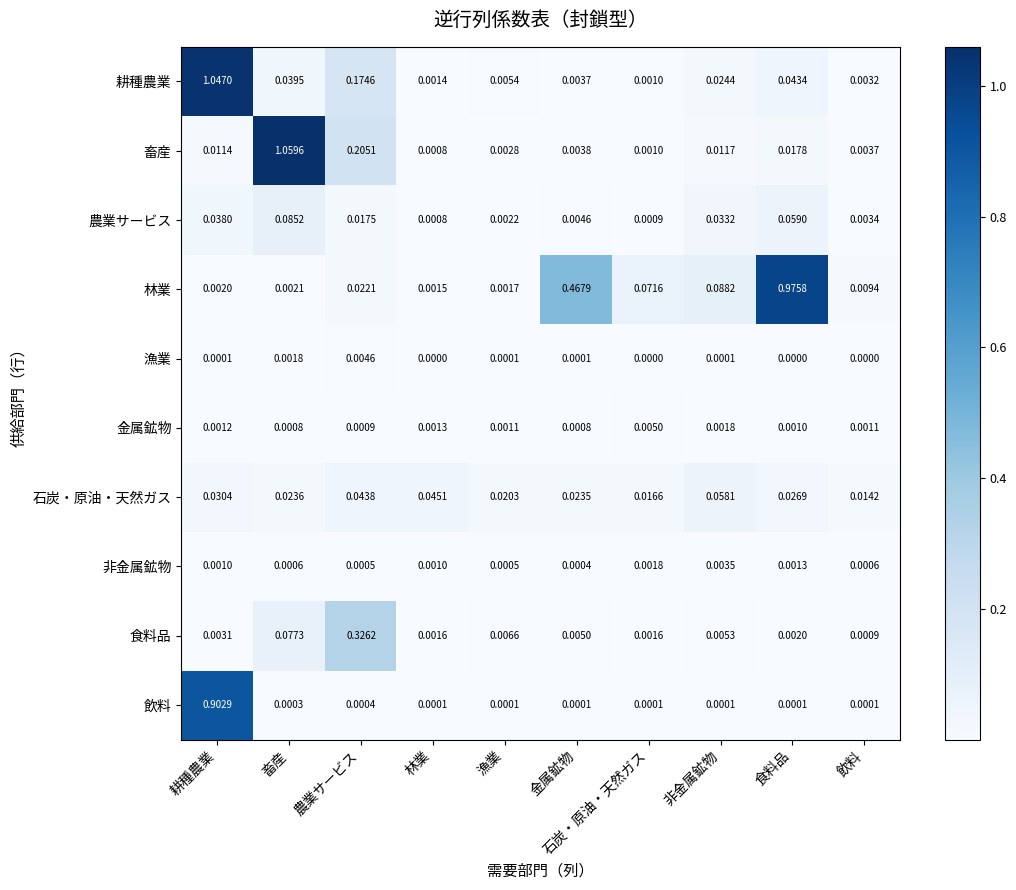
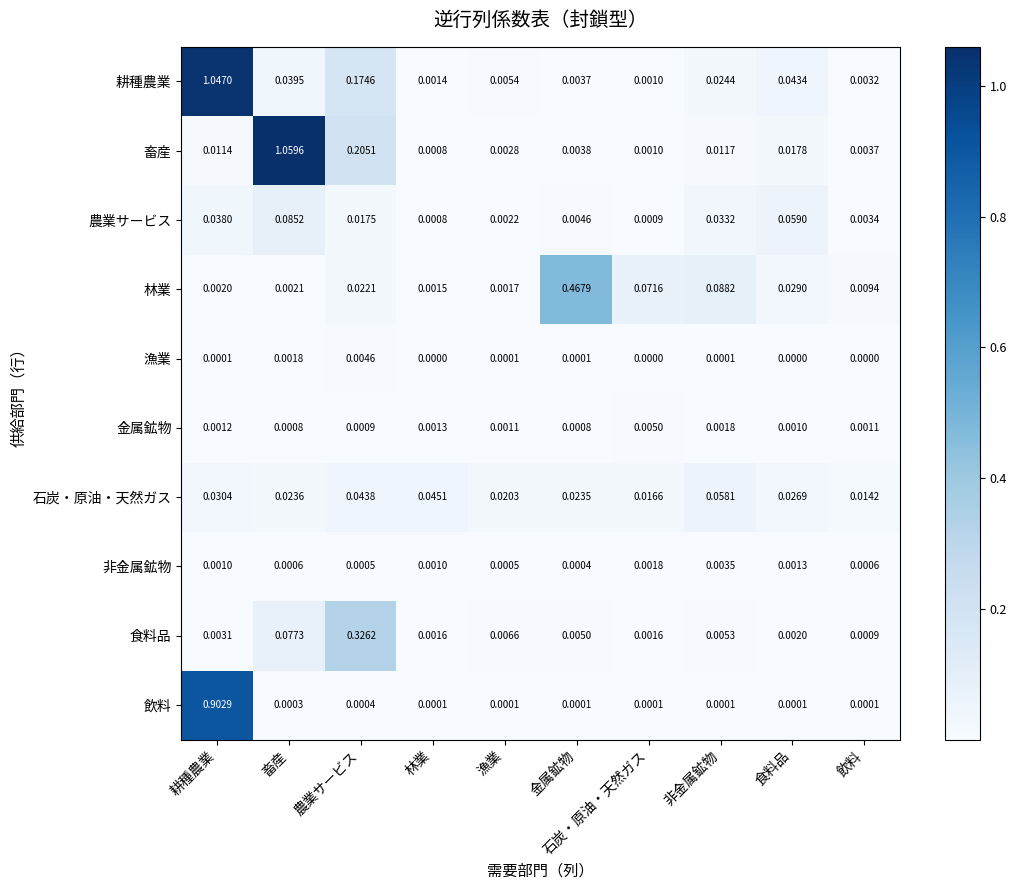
林業, 食料品: 0.9758 -> 0.0290
